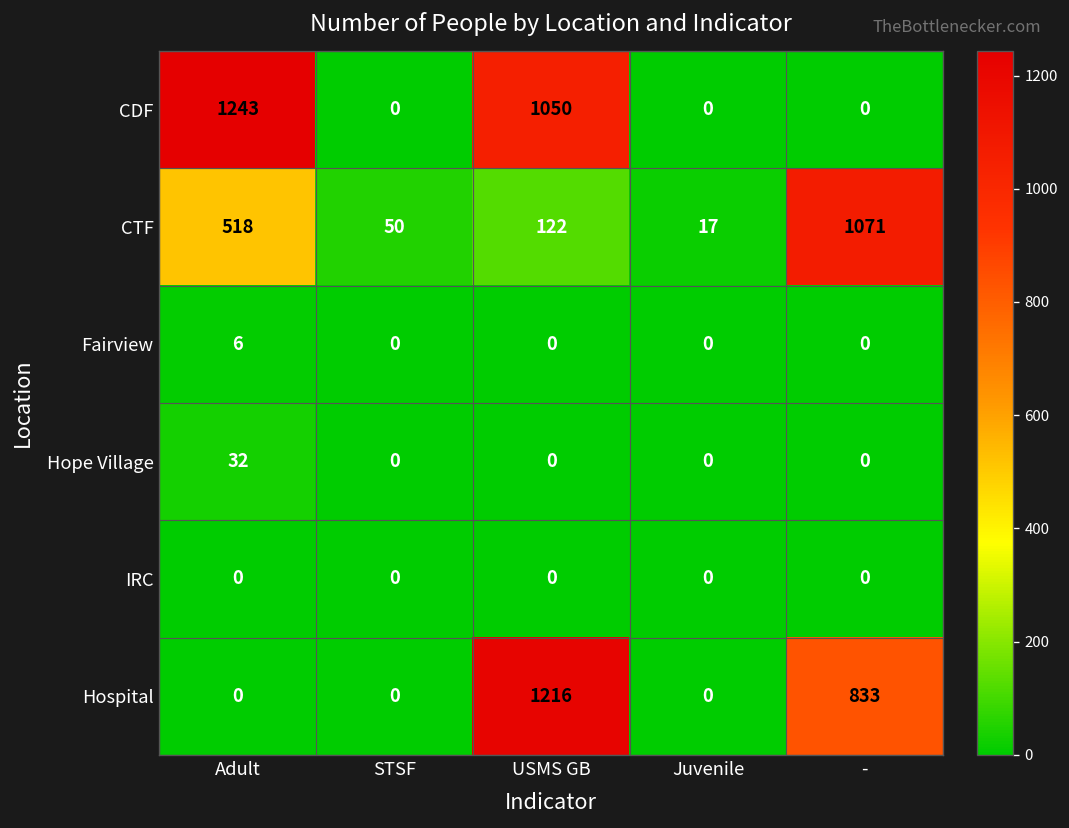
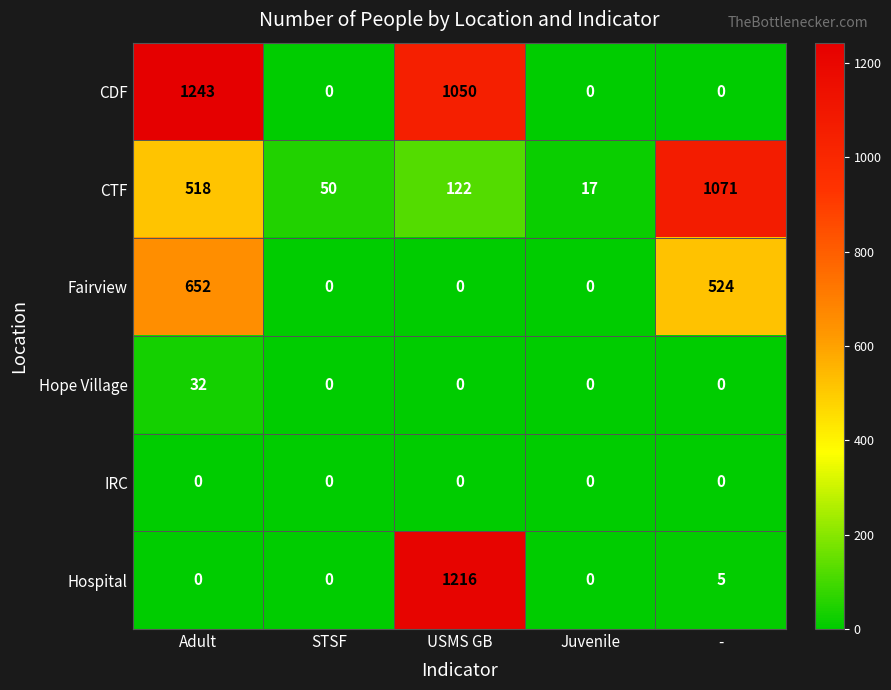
Fairview, Adult: 6 -> 652
Fairview, -: 0 -> 524
Hospital, -: 833 -> 5
